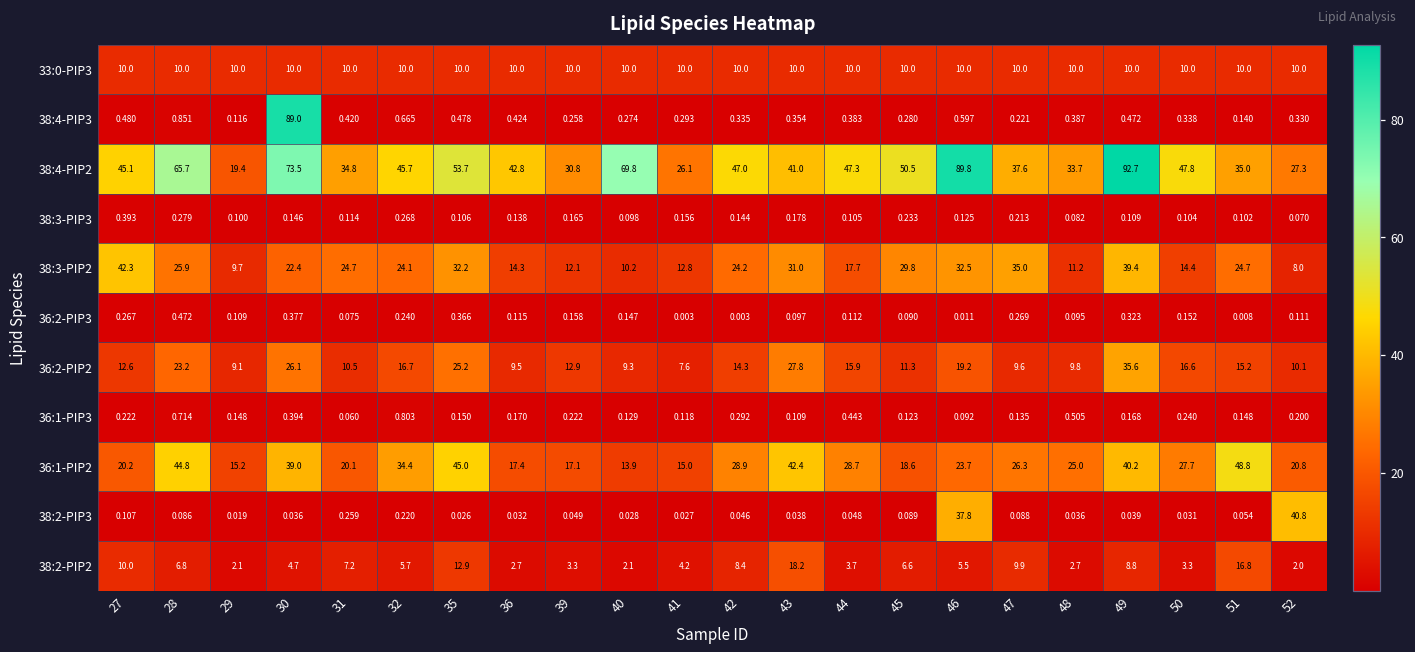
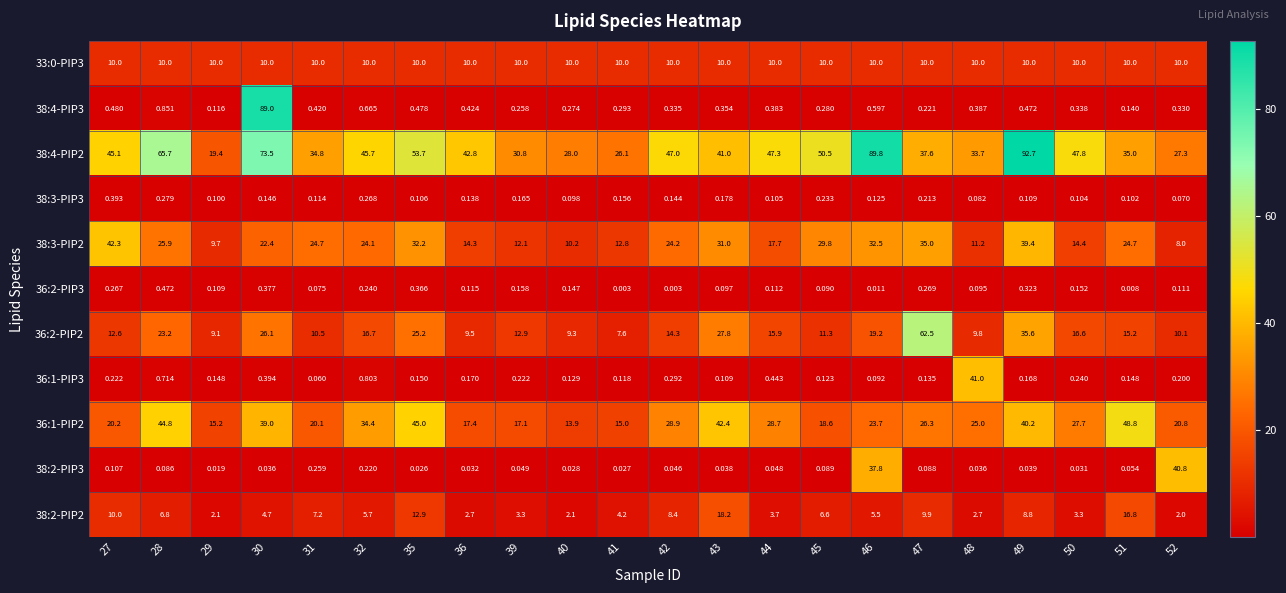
38:4-PIP2, 40: 69.8 -> 28.0
36:2-PIP2, 47: 9.6 -> 62.5
36:1-PIP3, 48: 0.505 -> 41.0
